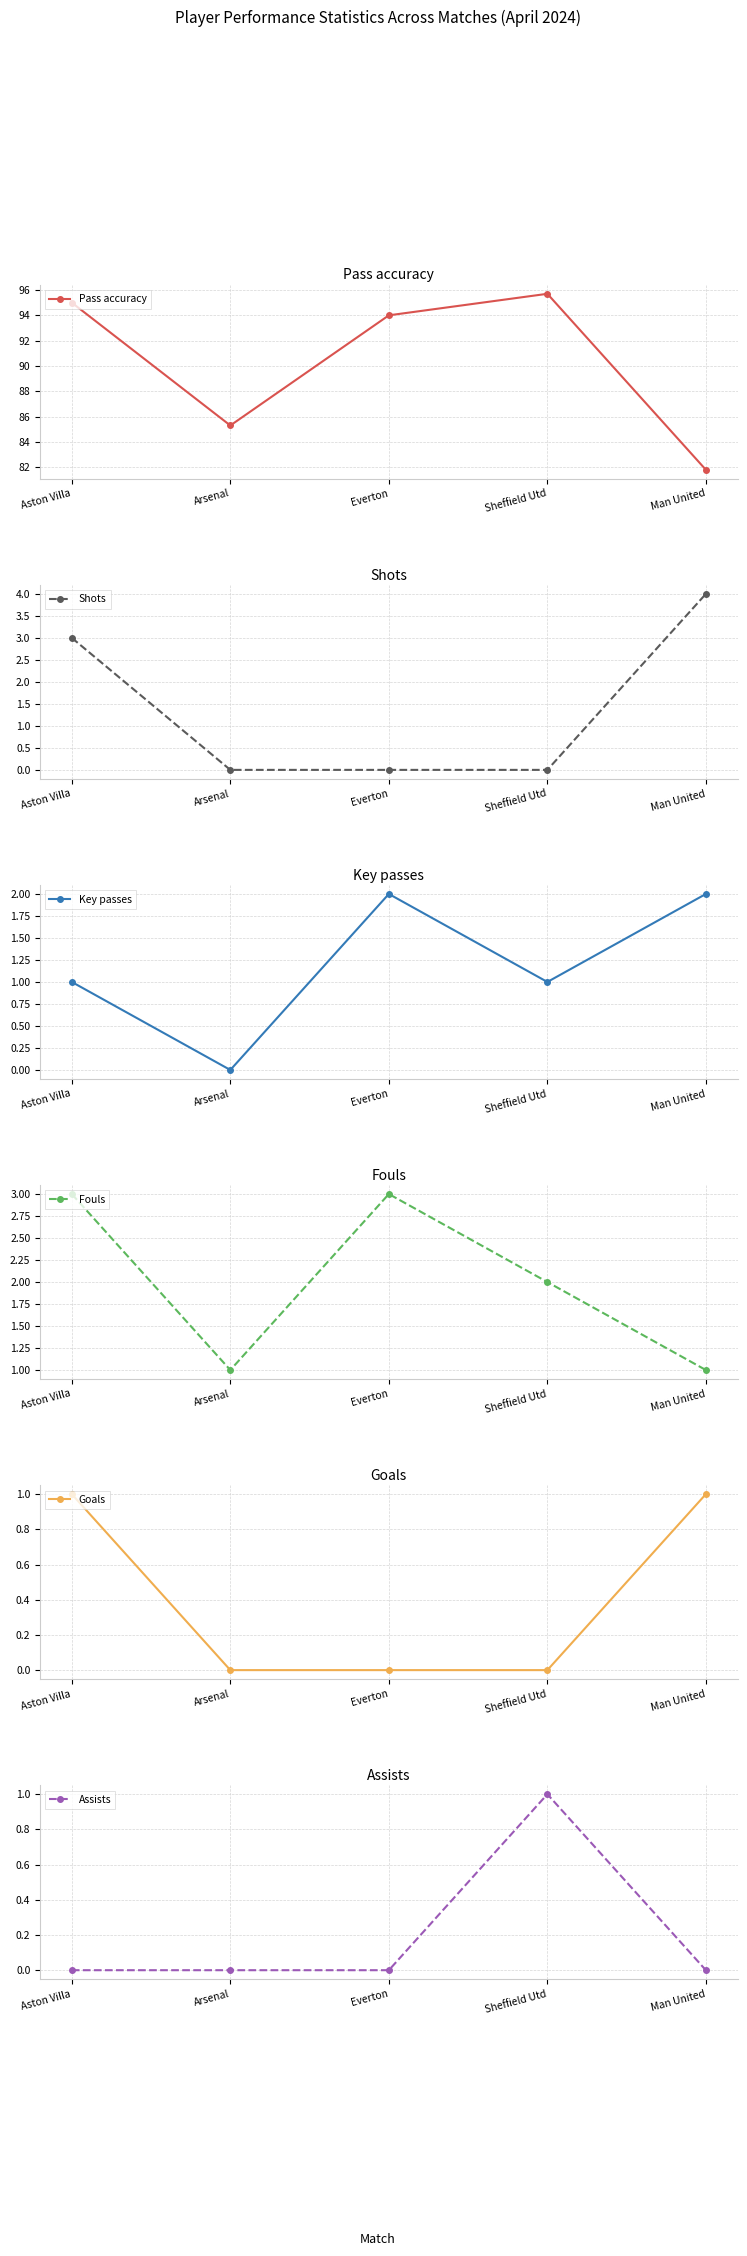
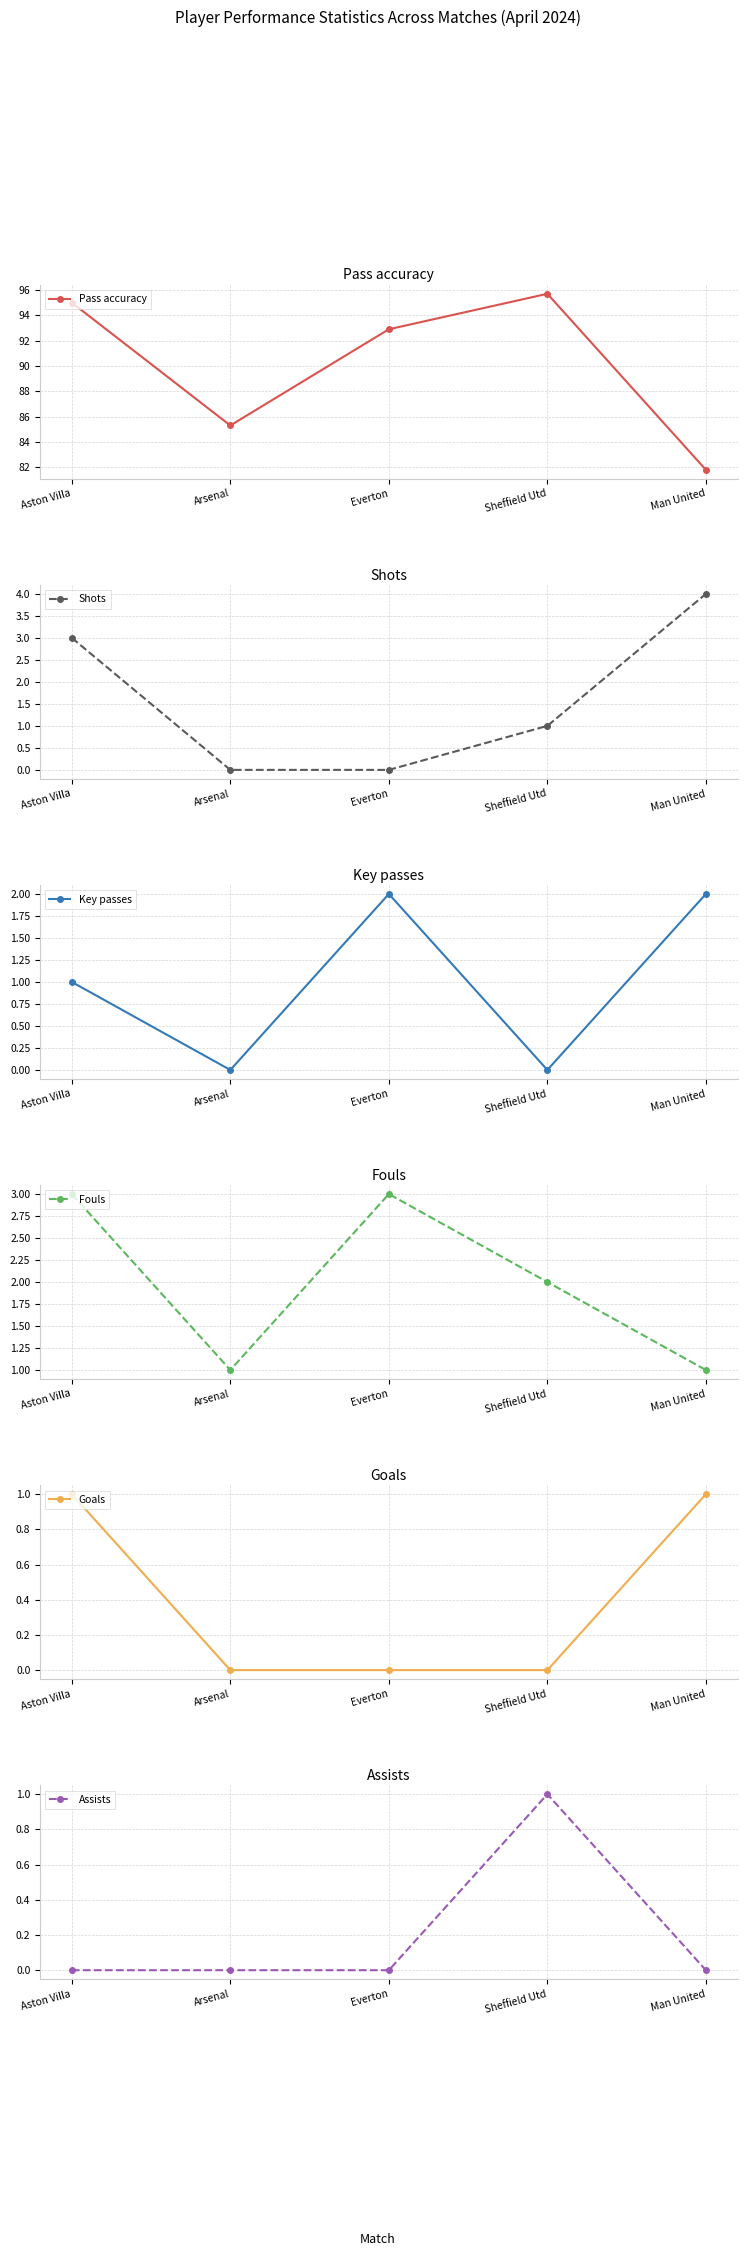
Pass accuracy, Everton: 94.0 -> 92.9
Shots, Sheffield Utd: 0 -> 1
Key passes, Sheffield Utd: 1 -> 0
